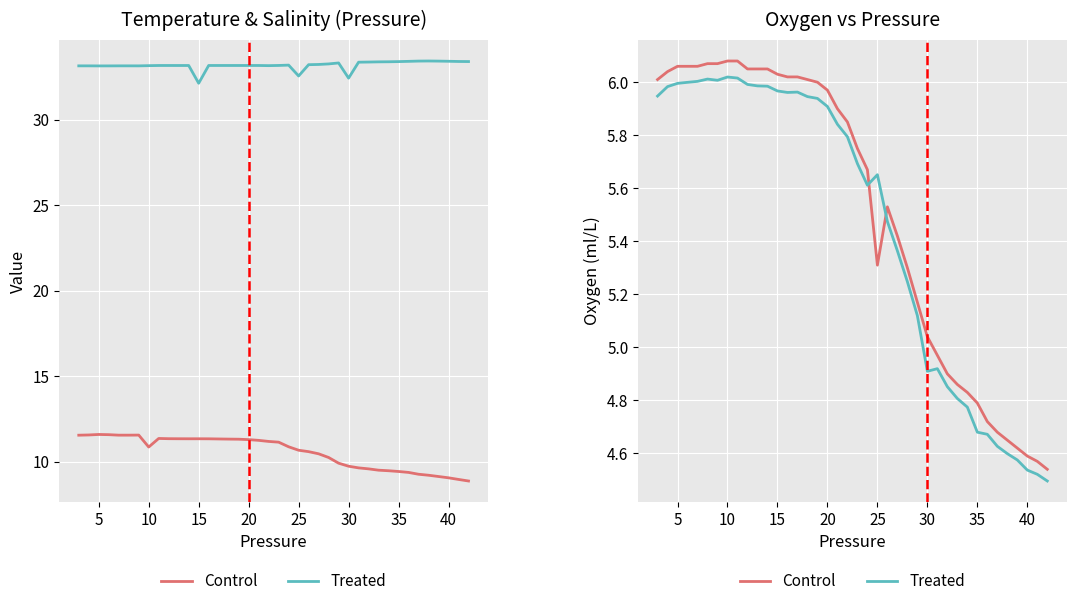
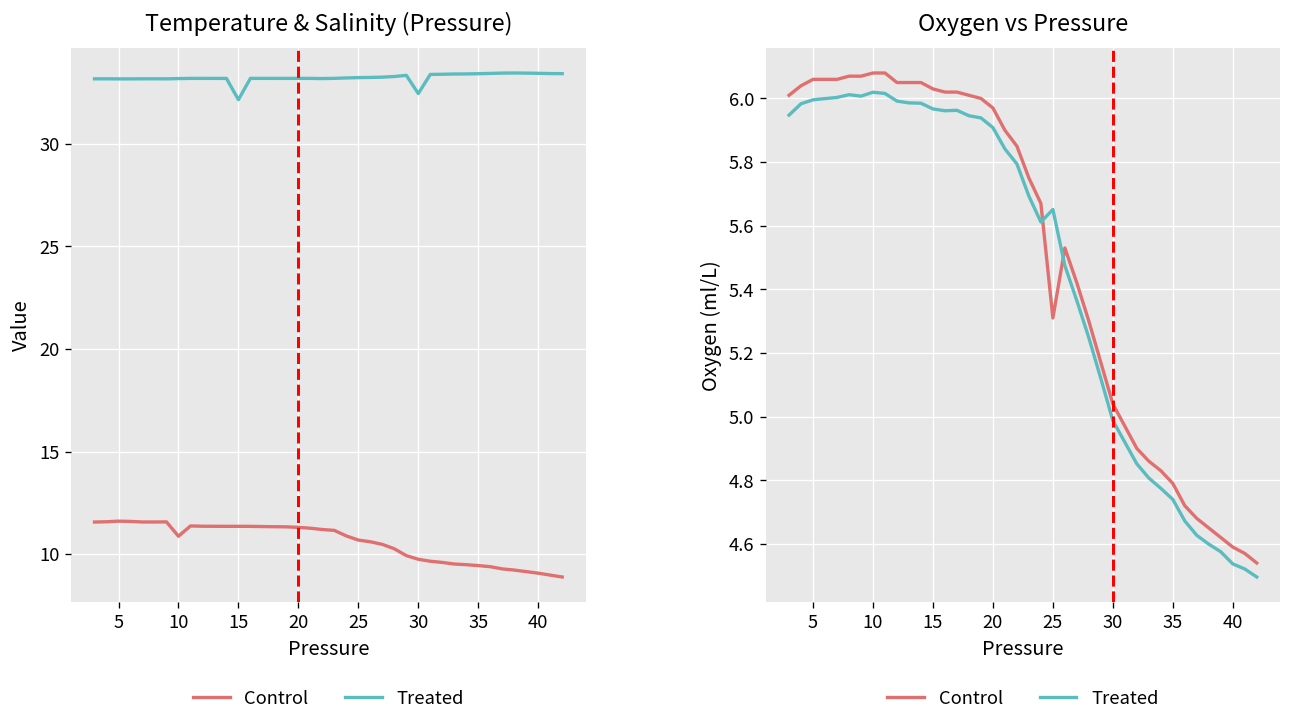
Temperature & Salinity (Pressure), Treated, 25: 32.6 -> 33.2
Oxygen vs Pressure, Treated, 30: 4.91 -> 4.99
Oxygen vs Pressure, Treated, 35: 4.68 -> 4.74
